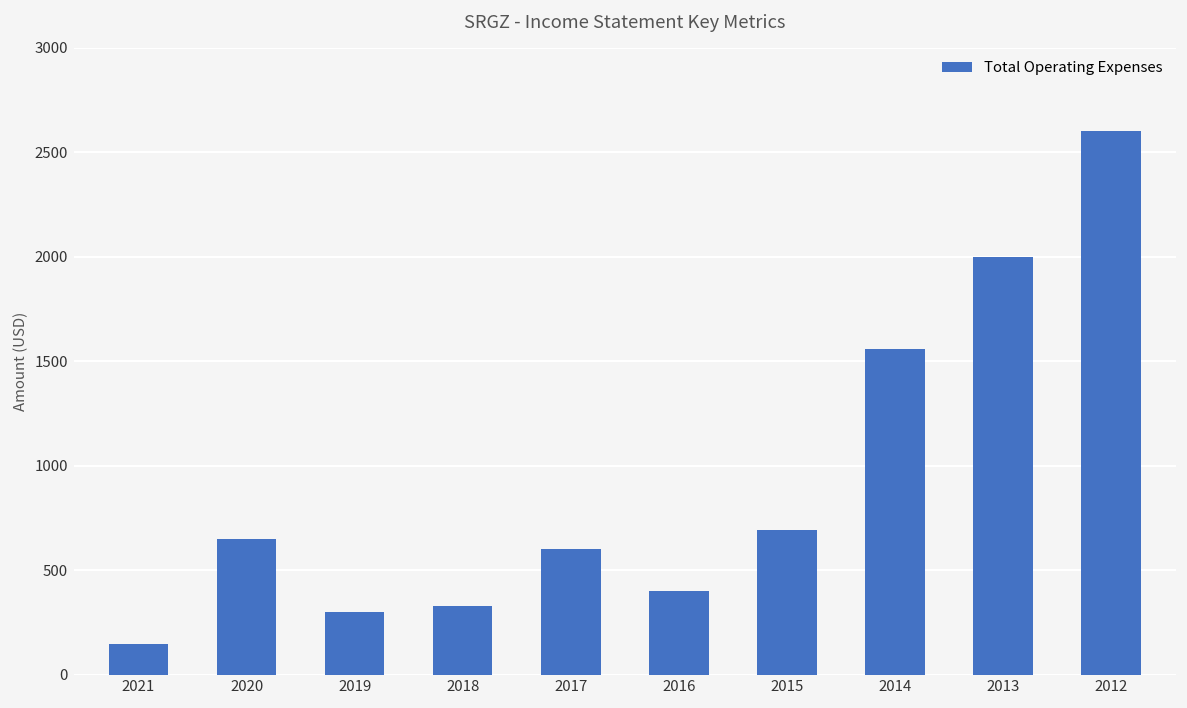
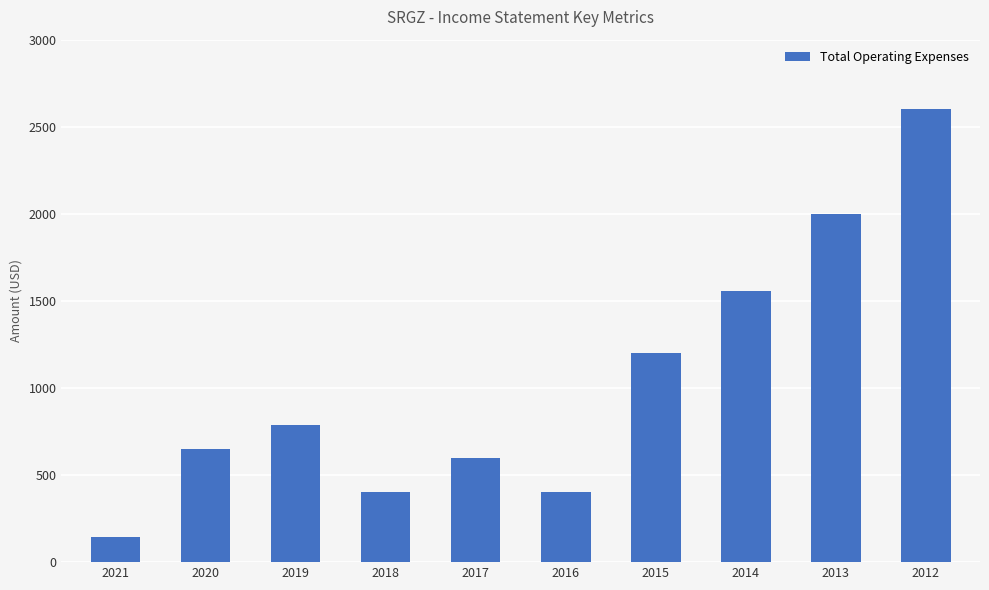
2019: 300 -> 790
2018: 330 -> 400
2015: 690 -> 1200
